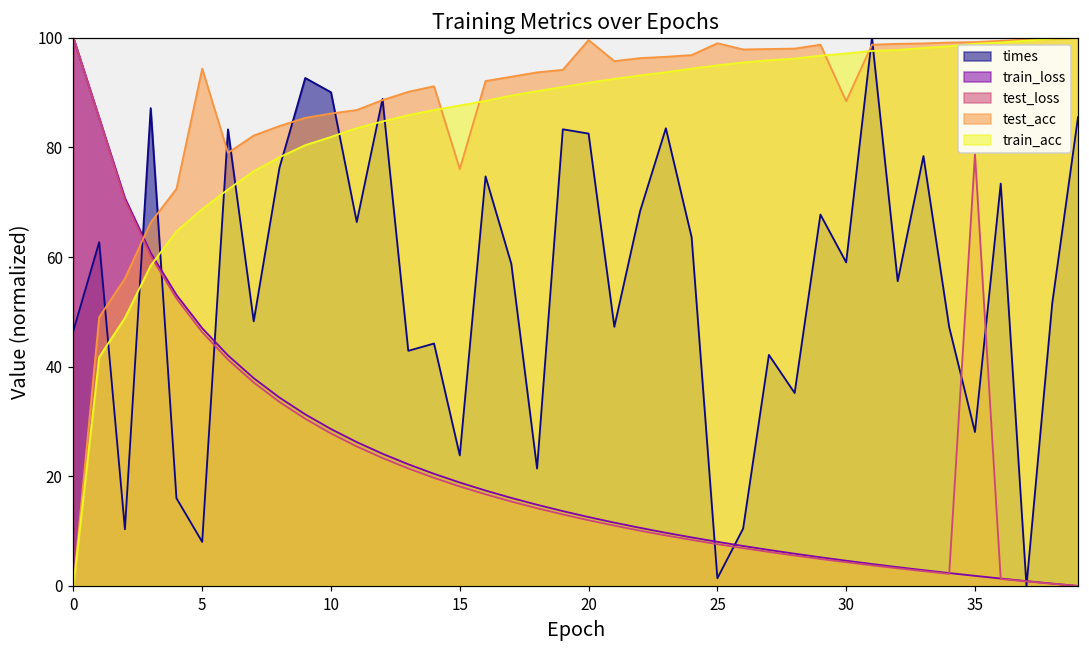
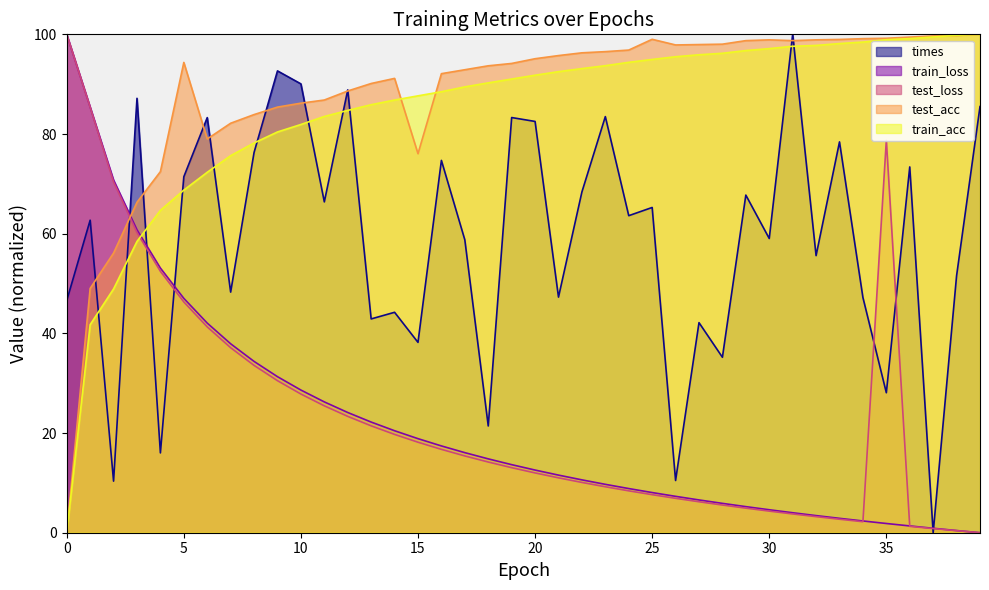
times, 5: 8 -> 71
times, 15: 24 -> 38
test_acc, 20: 100 -> 95
times, 25: 1 -> 65
test_acc, 30: 88 -> 99
